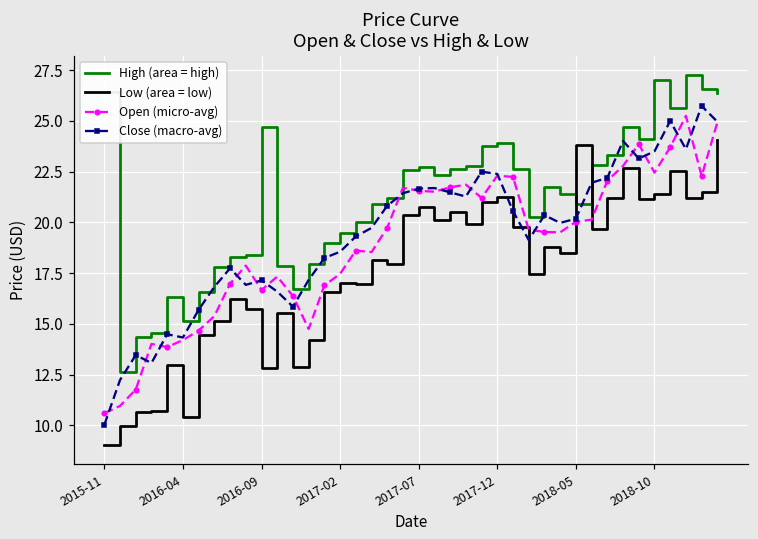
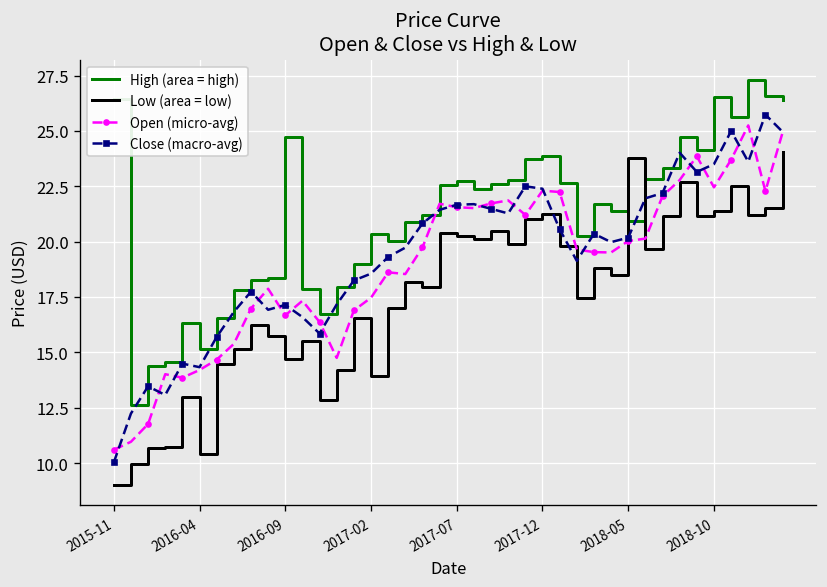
Low (area = low), 2016-09: 12.8 -> 14.7
High (area = high), 2017-02: 19.5 -> 20.4
Low (area = low), 2017-02: 17.0 -> 13.9
Low (area = low), 2017-07: 20.8 -> 20.3
High (area = high), 2018-10: 27.0 -> 26.6
